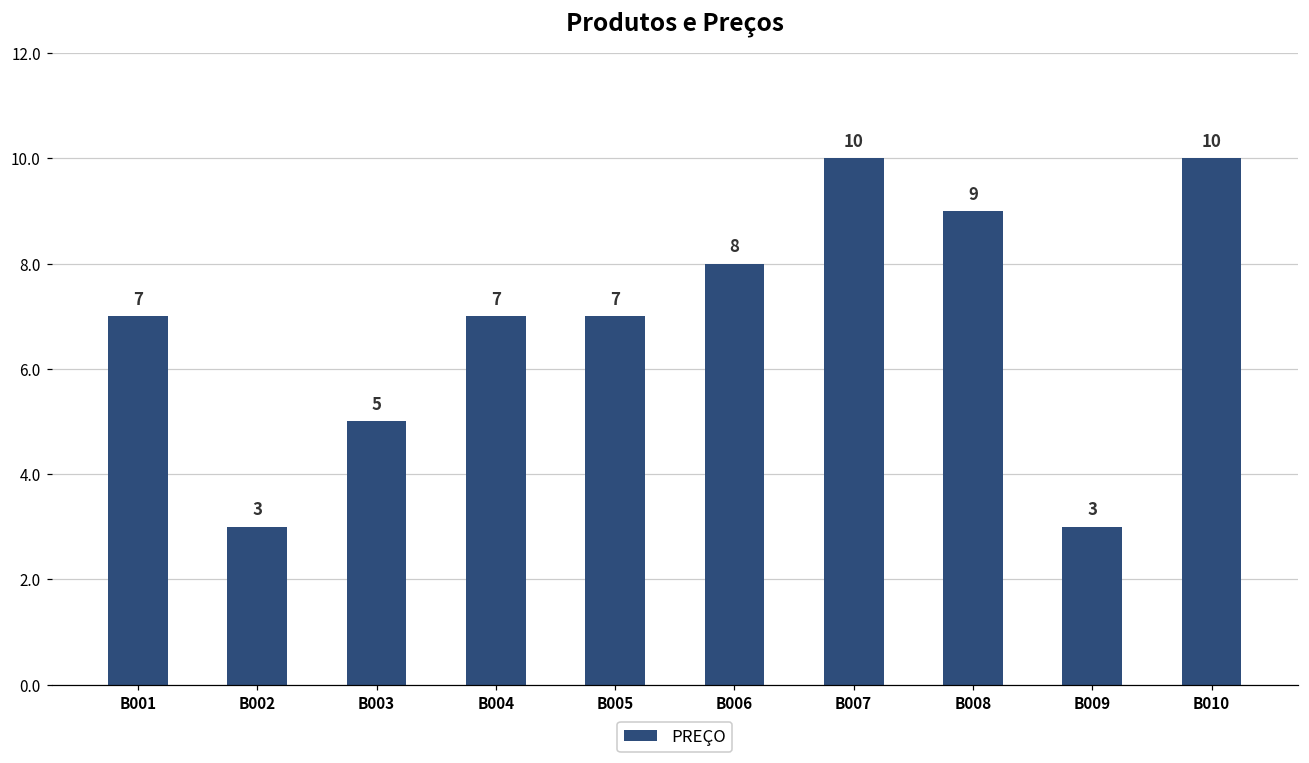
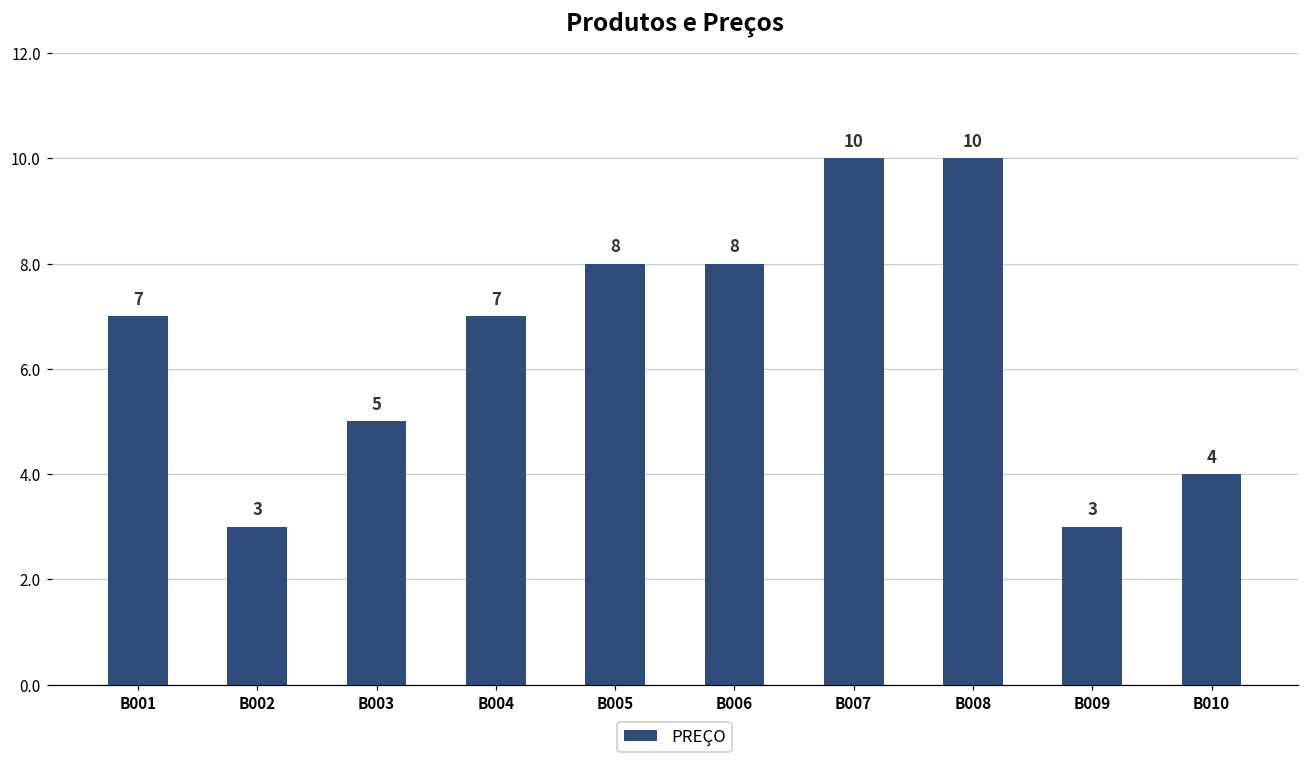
B005: 7 -> 8
B008: 9 -> 10
B010: 10 -> 4
